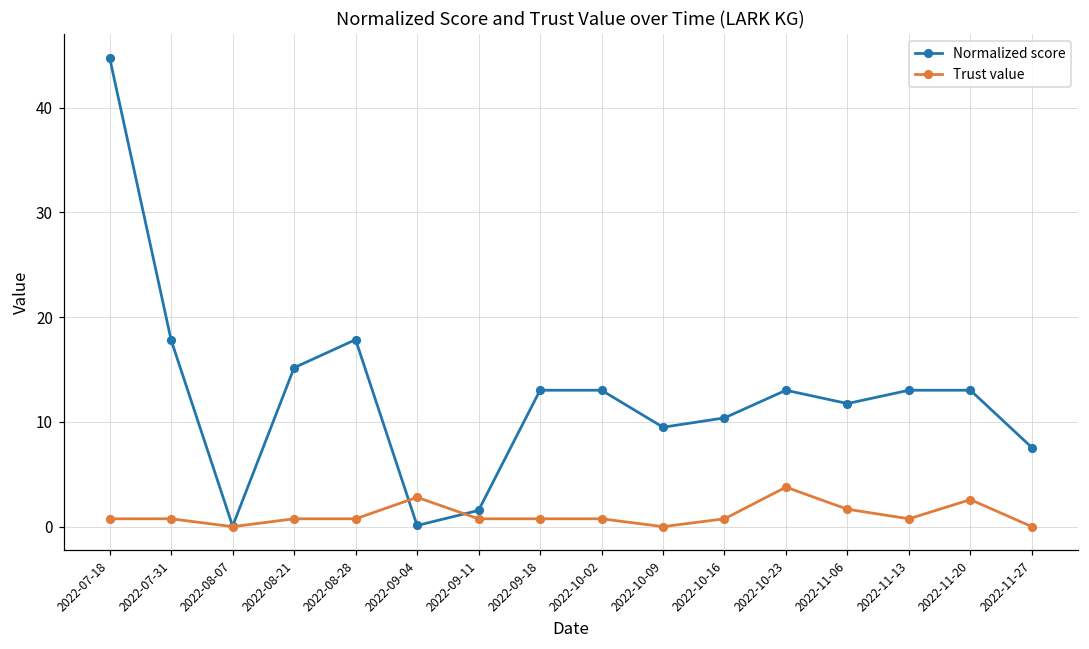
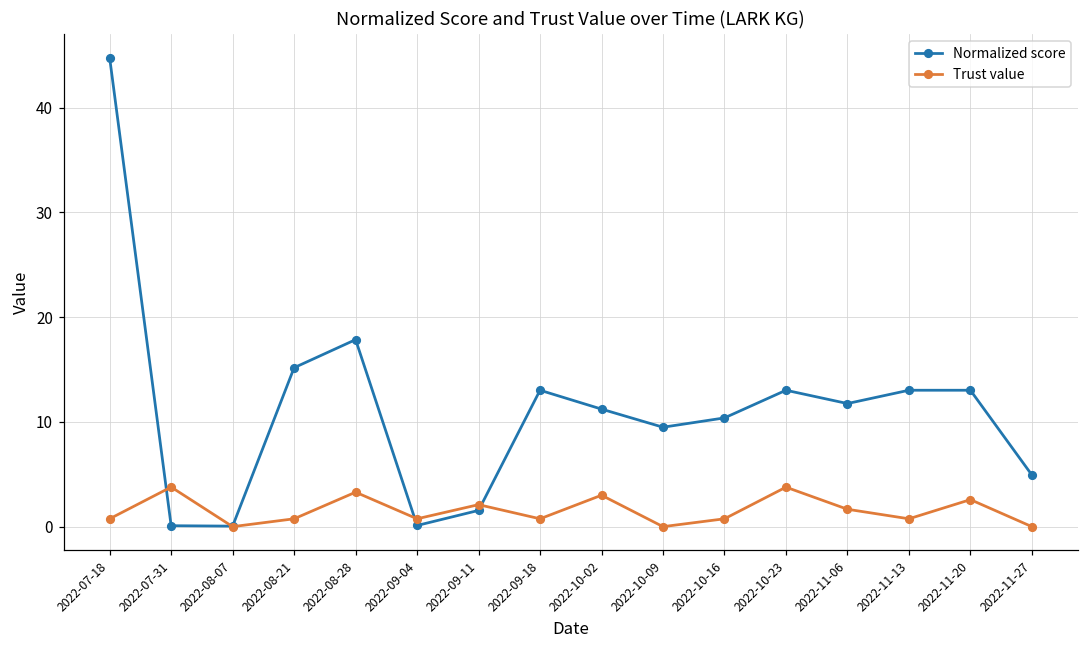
Normalized score, 2022-07-31: 18 -> 0
Trust value, 2022-07-31: 1 -> 4
Trust value, 2022-08-28: 1 -> 3
Trust value, 2022-09-04: 3 -> 1
Trust value, 2022-09-11: 1 -> 2
Normalized score, 2022-10-02: 13 -> 11
Trust value, 2022-10-02: 1 -> 3
Normalized score, 2022-11-27: 8 -> 5
